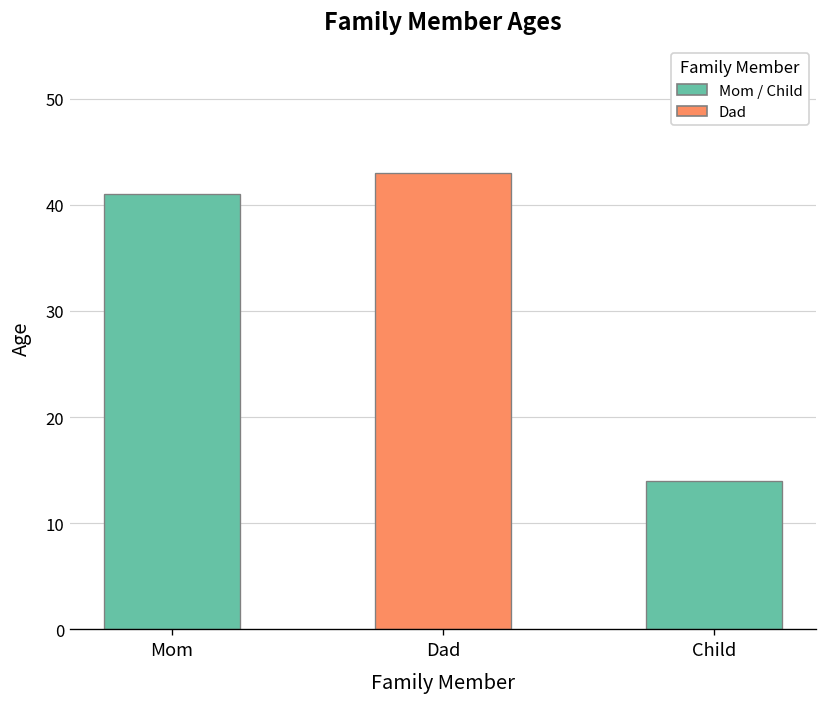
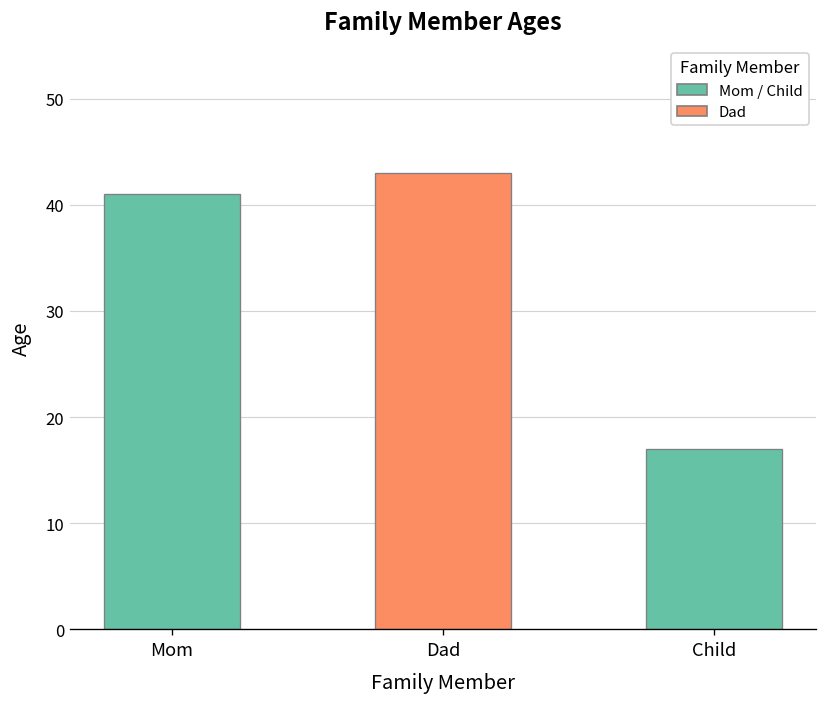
Child: 14 -> 17
